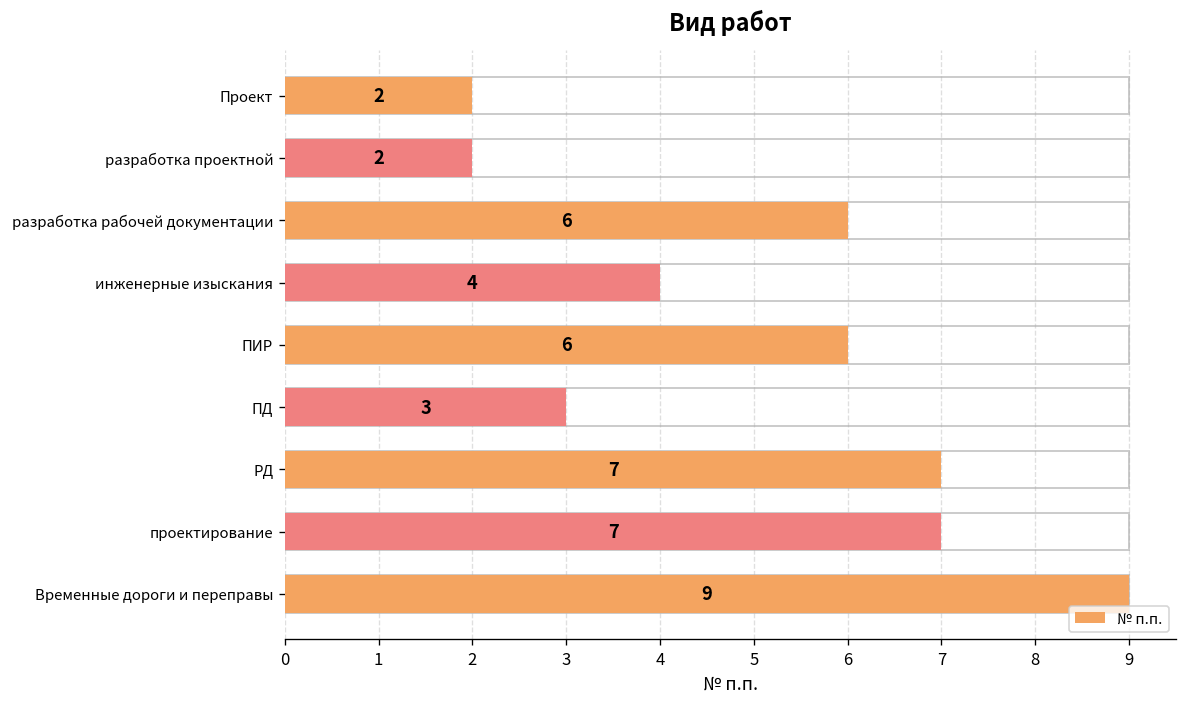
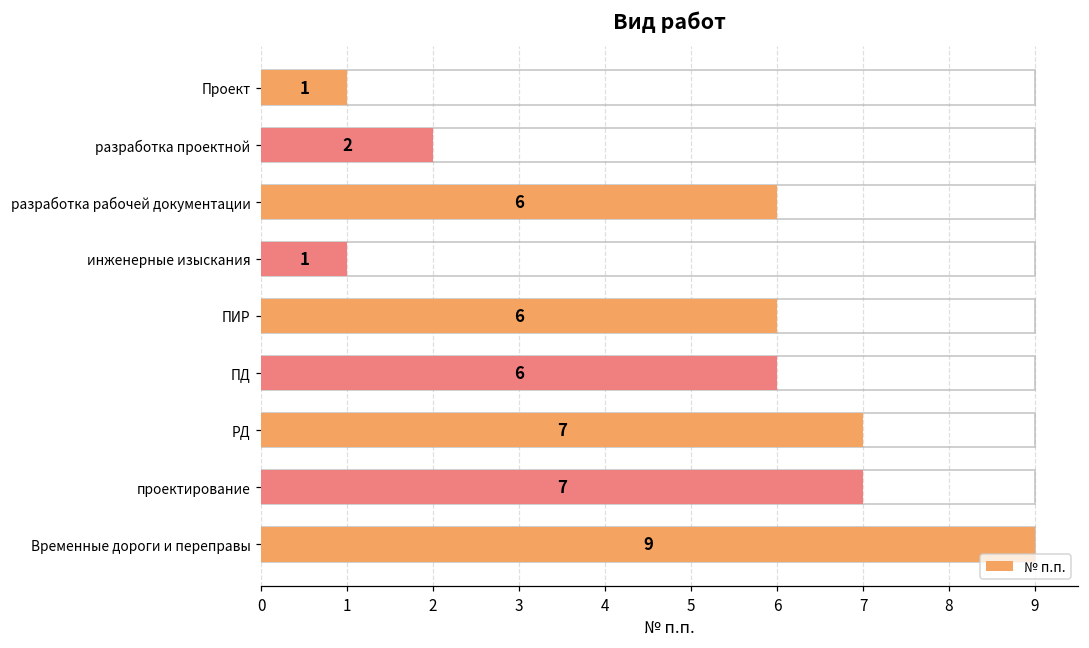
№ п.п., Проект: 2 -> 1
№ п.п., инженерные изыскания: 4 -> 1
№ п.п., ПД: 3 -> 6
